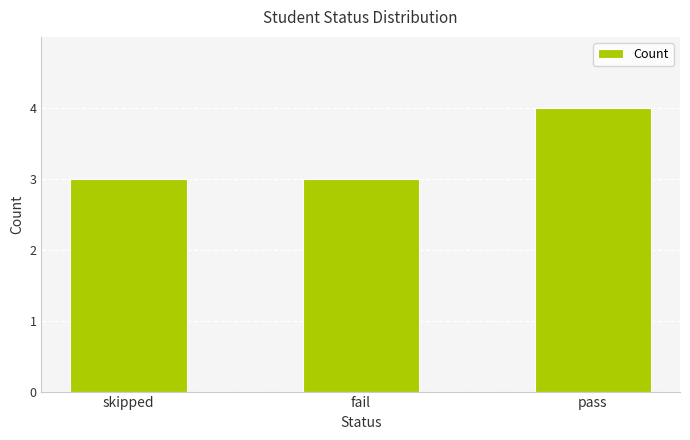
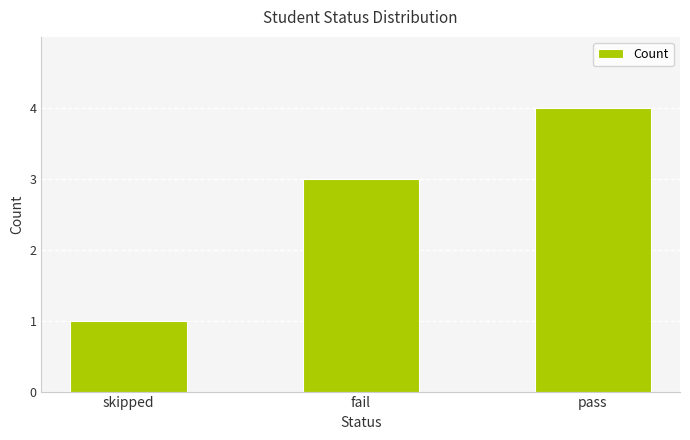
skipped: 3 -> 1
